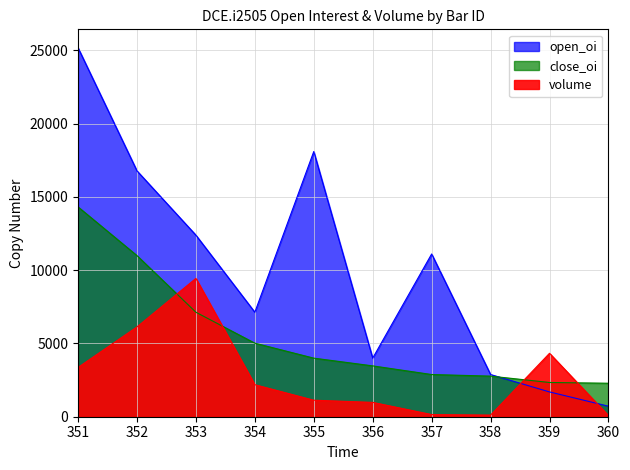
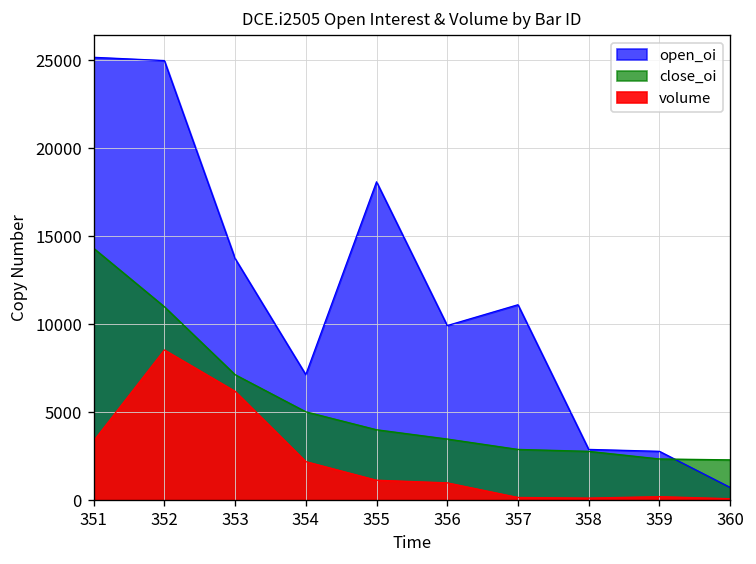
open_oi, 352: 16800 -> 25000
volume, 352: 6100 -> 8500
open_oi, 353: 12400 -> 13700
volume, 353: 9400 -> 6200
open_oi, 356: 4000 -> 9900
open_oi, 359: 1700 -> 2800
volume, 359: 4300 -> 200
